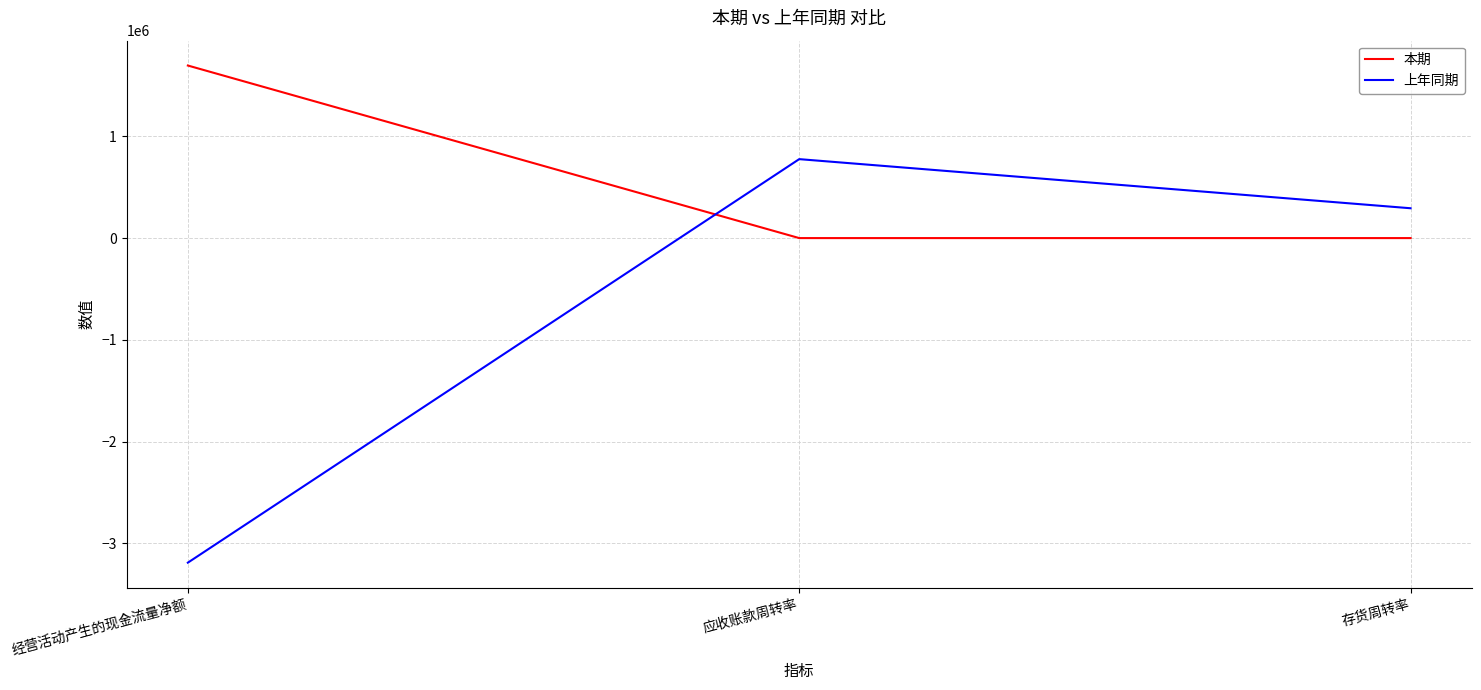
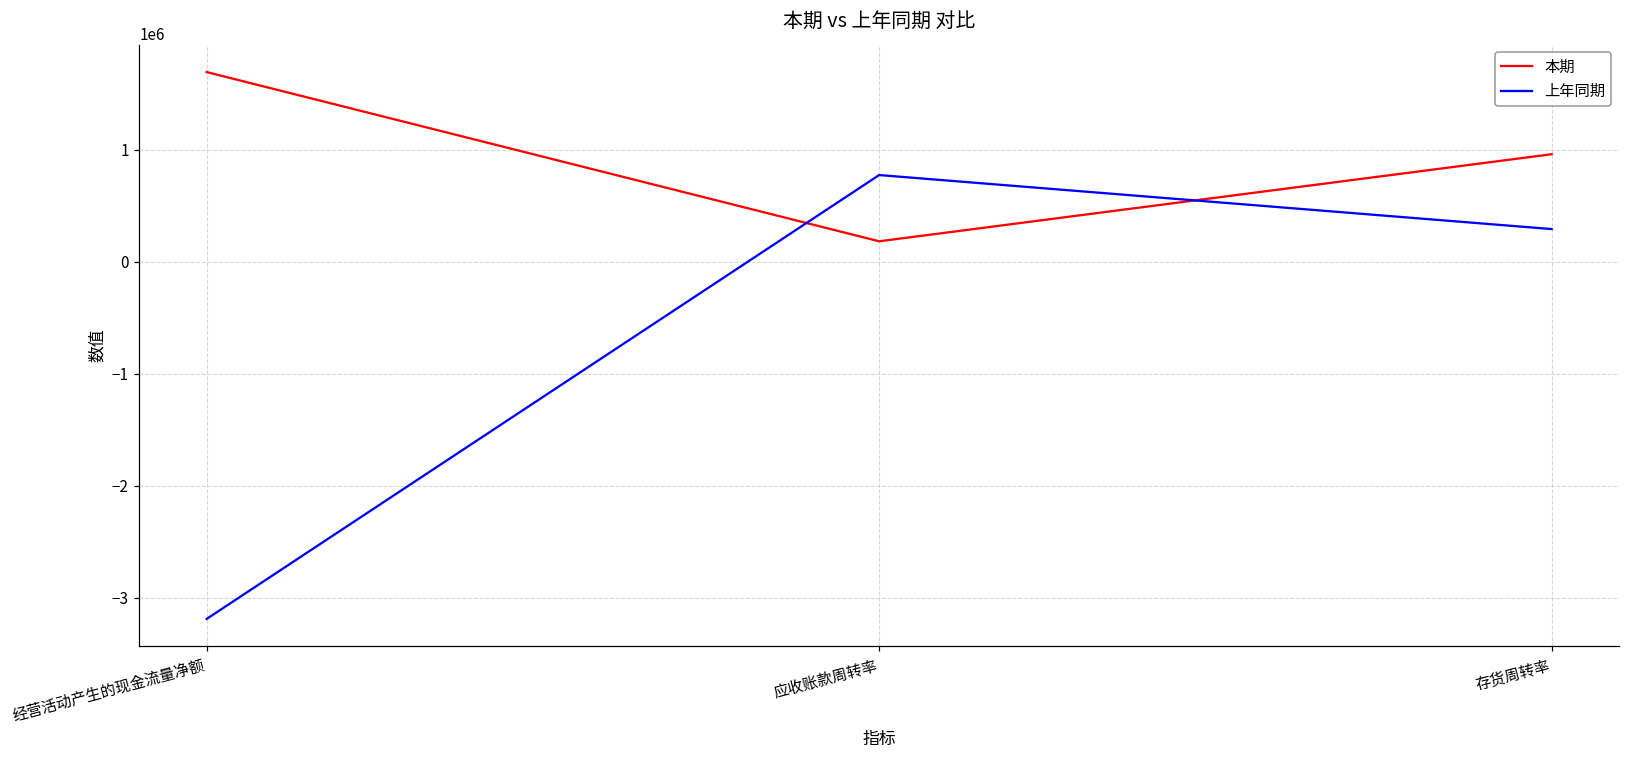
本期, 应收账款周转率: 0 -> 180000
本期, 存货周转率: 0 -> 960000
